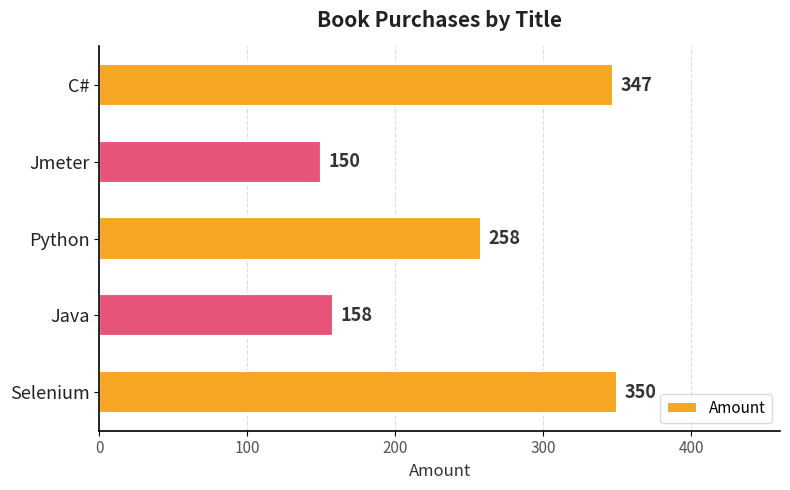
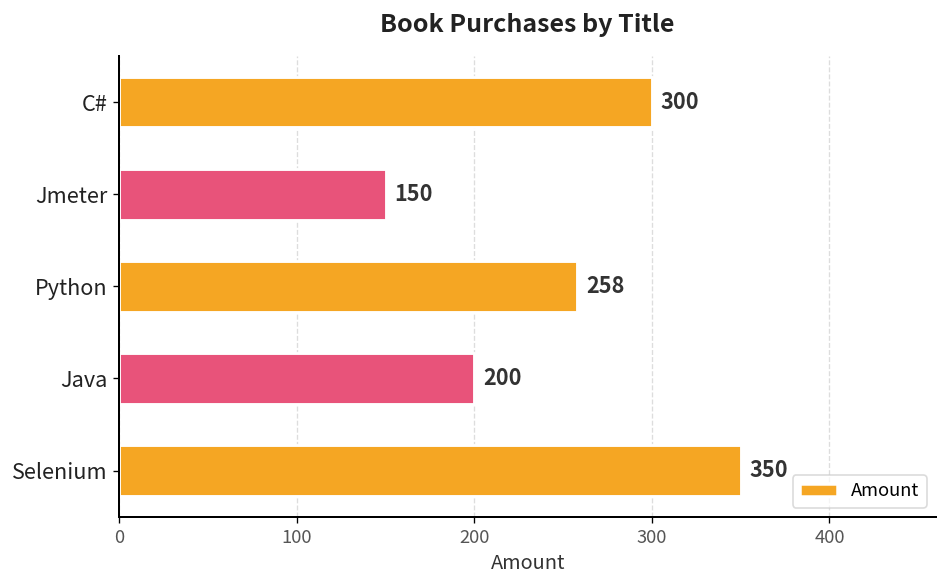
C#: 347 -> 300
Java: 158 -> 200
